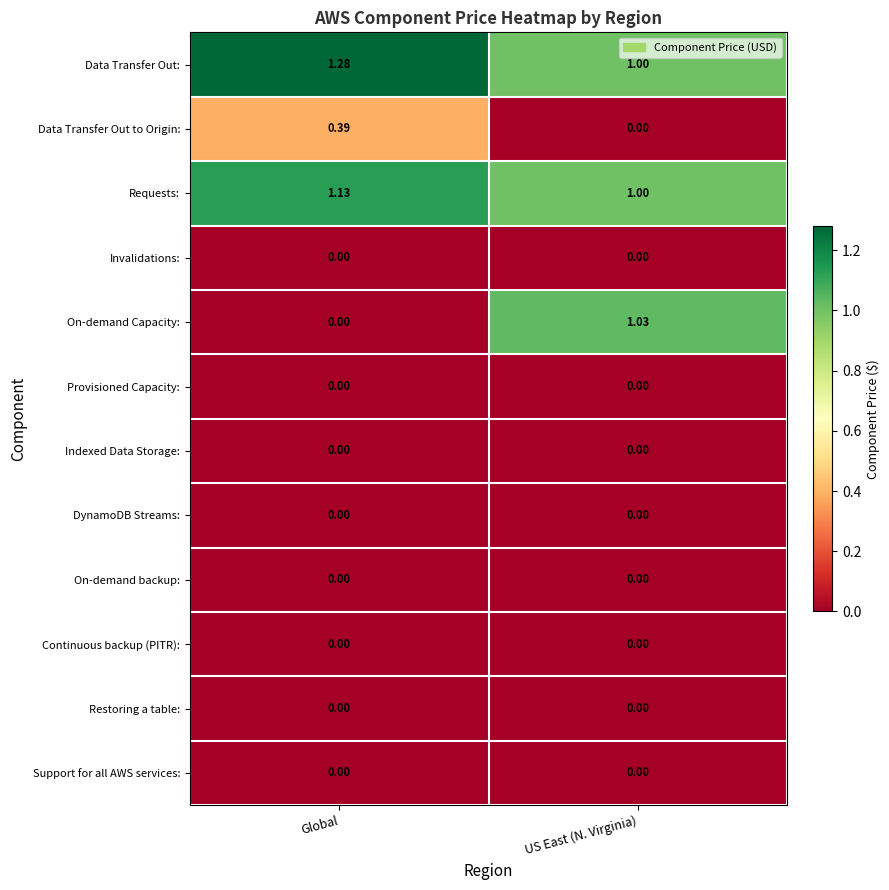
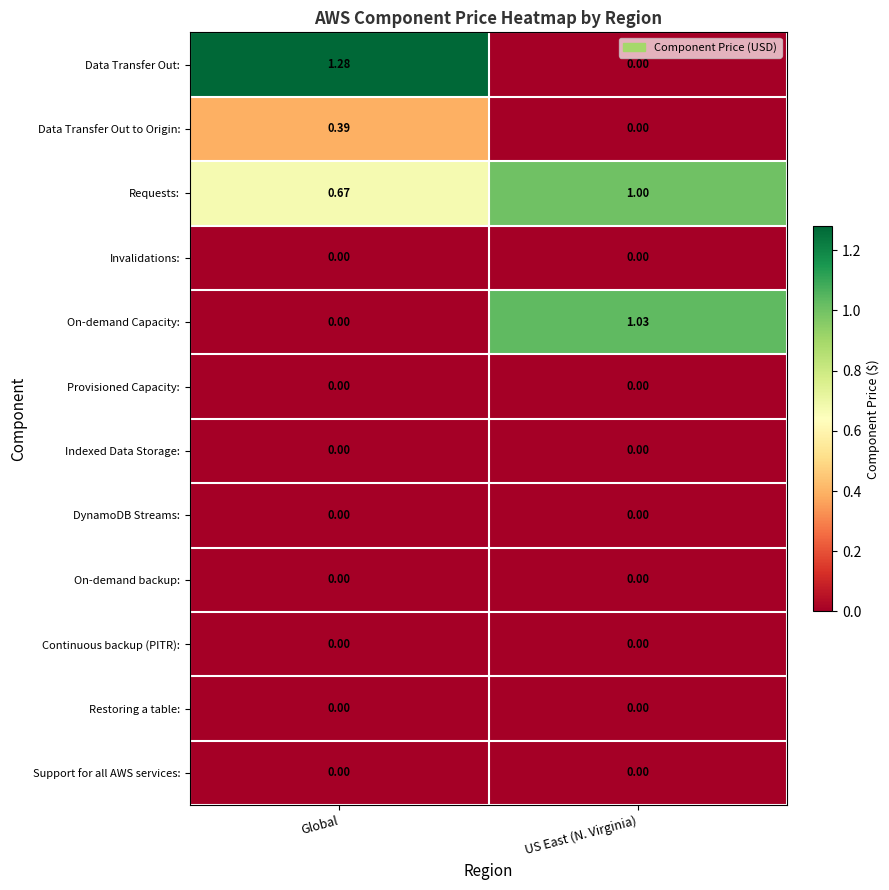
Data Transfer Out:, US East (N. Virginia): 1.00 -> 0.00
Requests:, Global: 1.13 -> 0.67
